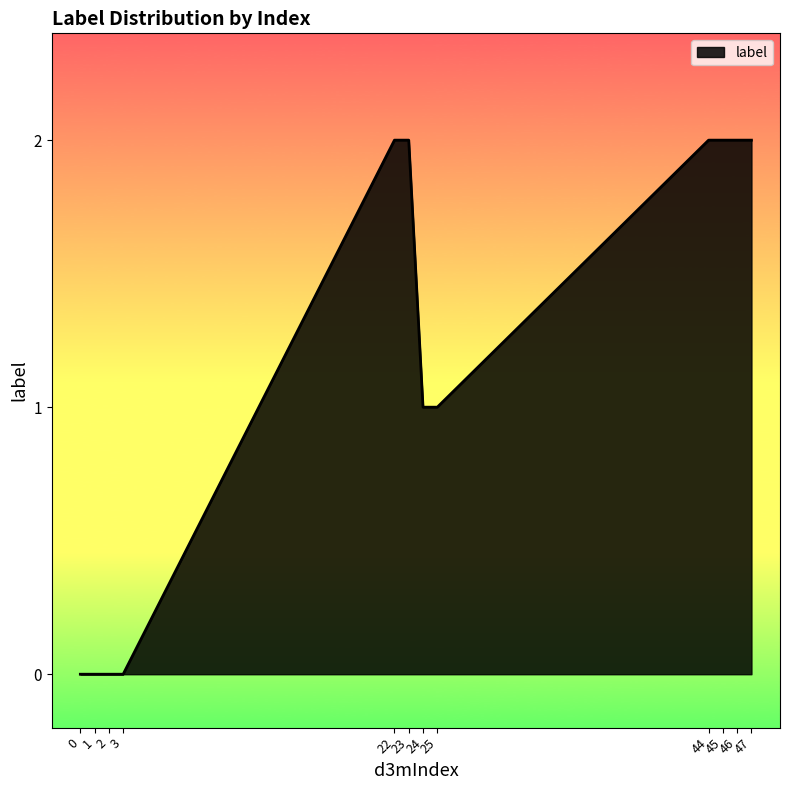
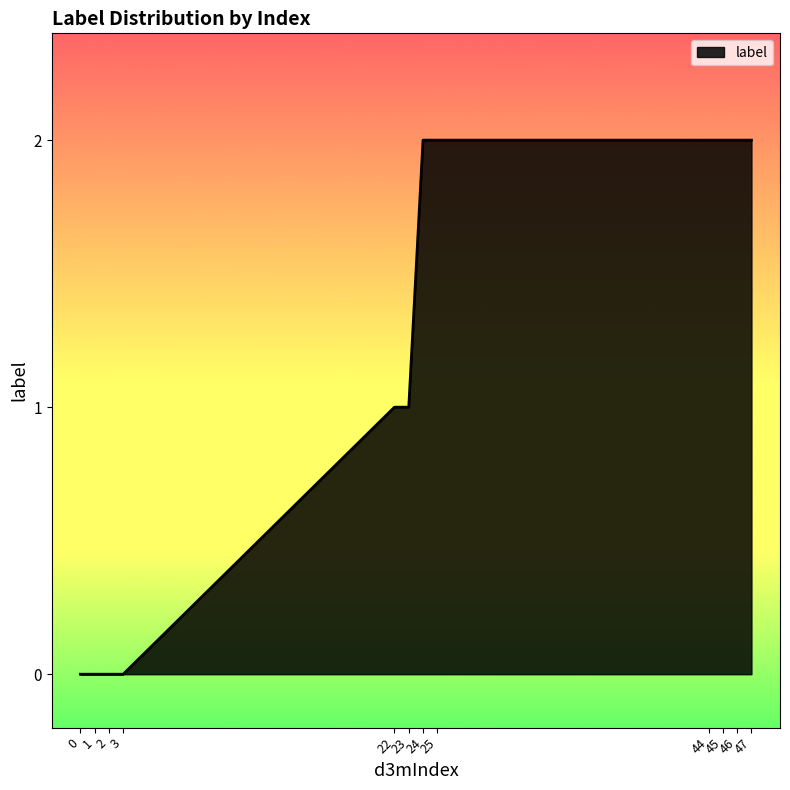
22: 2 -> 1
23: 2 -> 1
24: 1 -> 2
25: 1 -> 2
